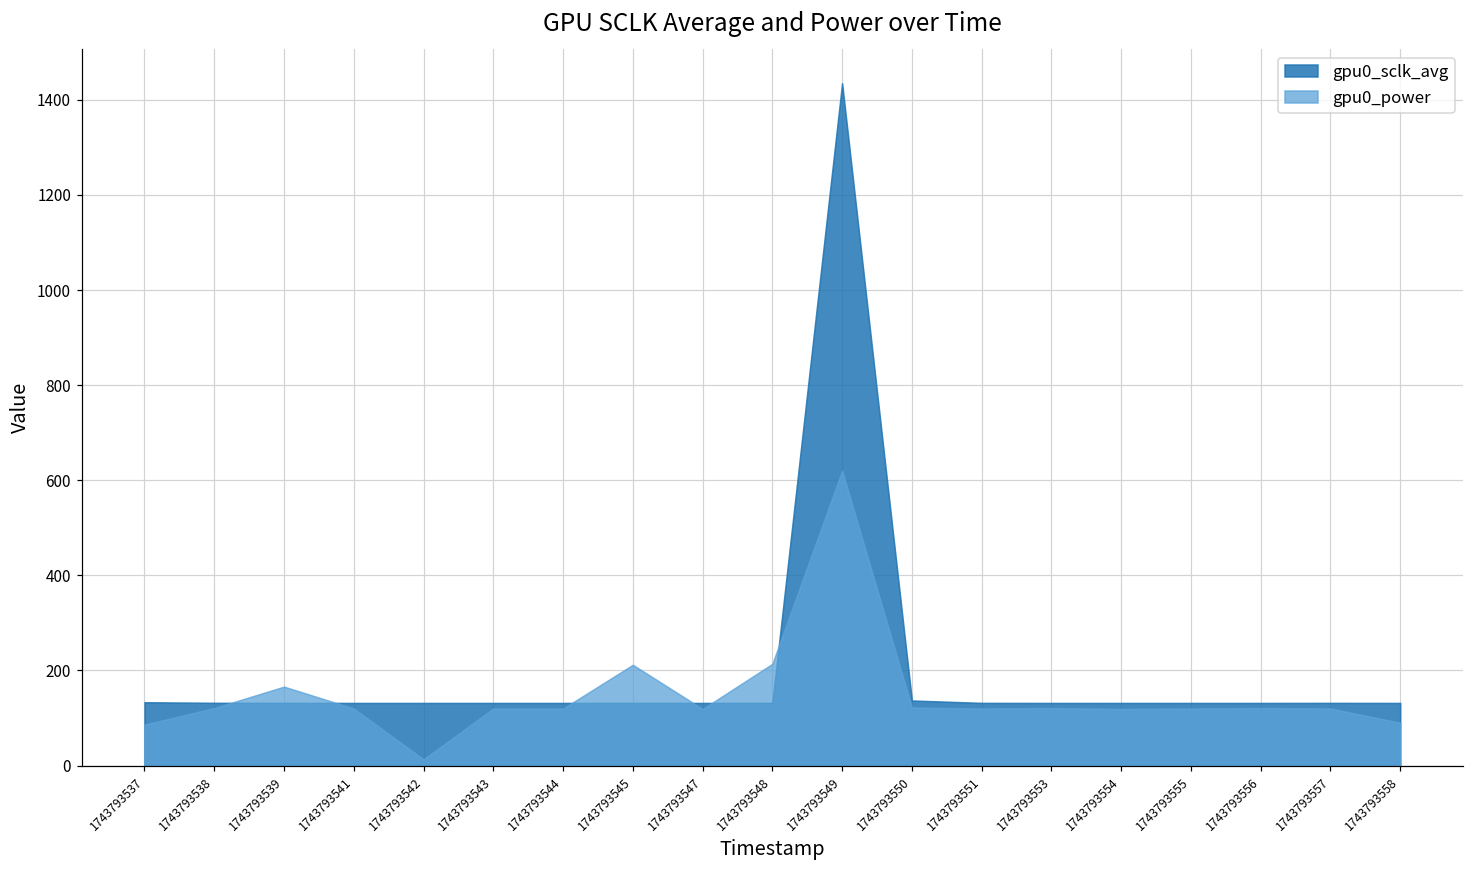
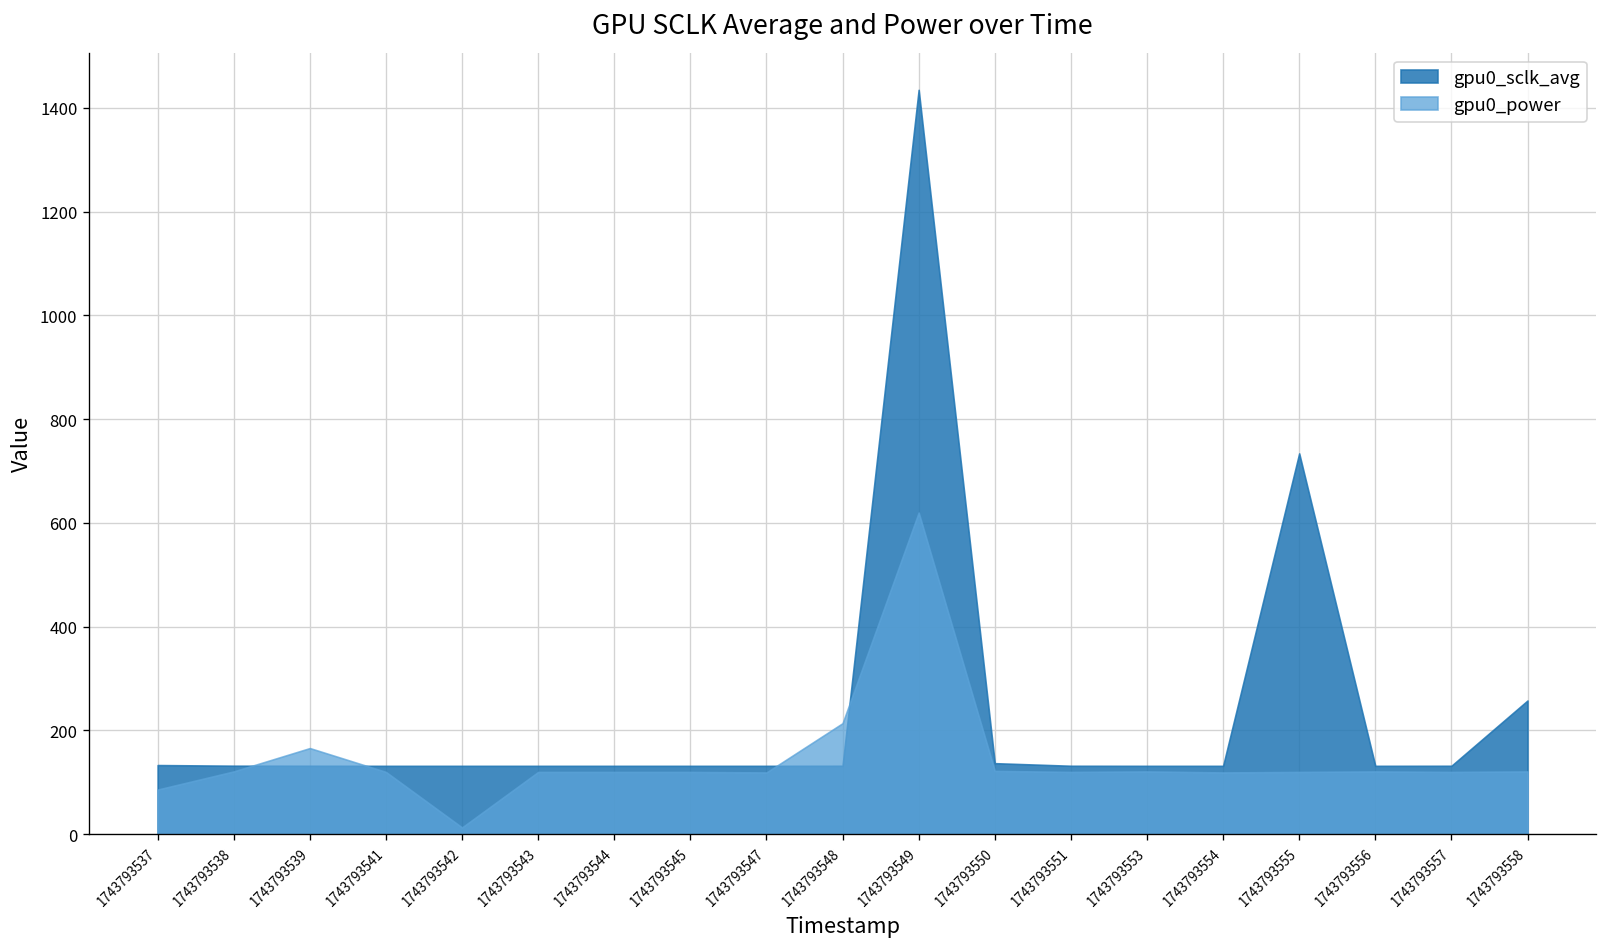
gpu0_power, 1743793545: 210 -> 120
gpu0_sclk_avg, 1743793555: 130 -> 730
gpu0_sclk_avg, 1743793558: 130 -> 260
gpu0_power, 1743793558: 90 -> 120
